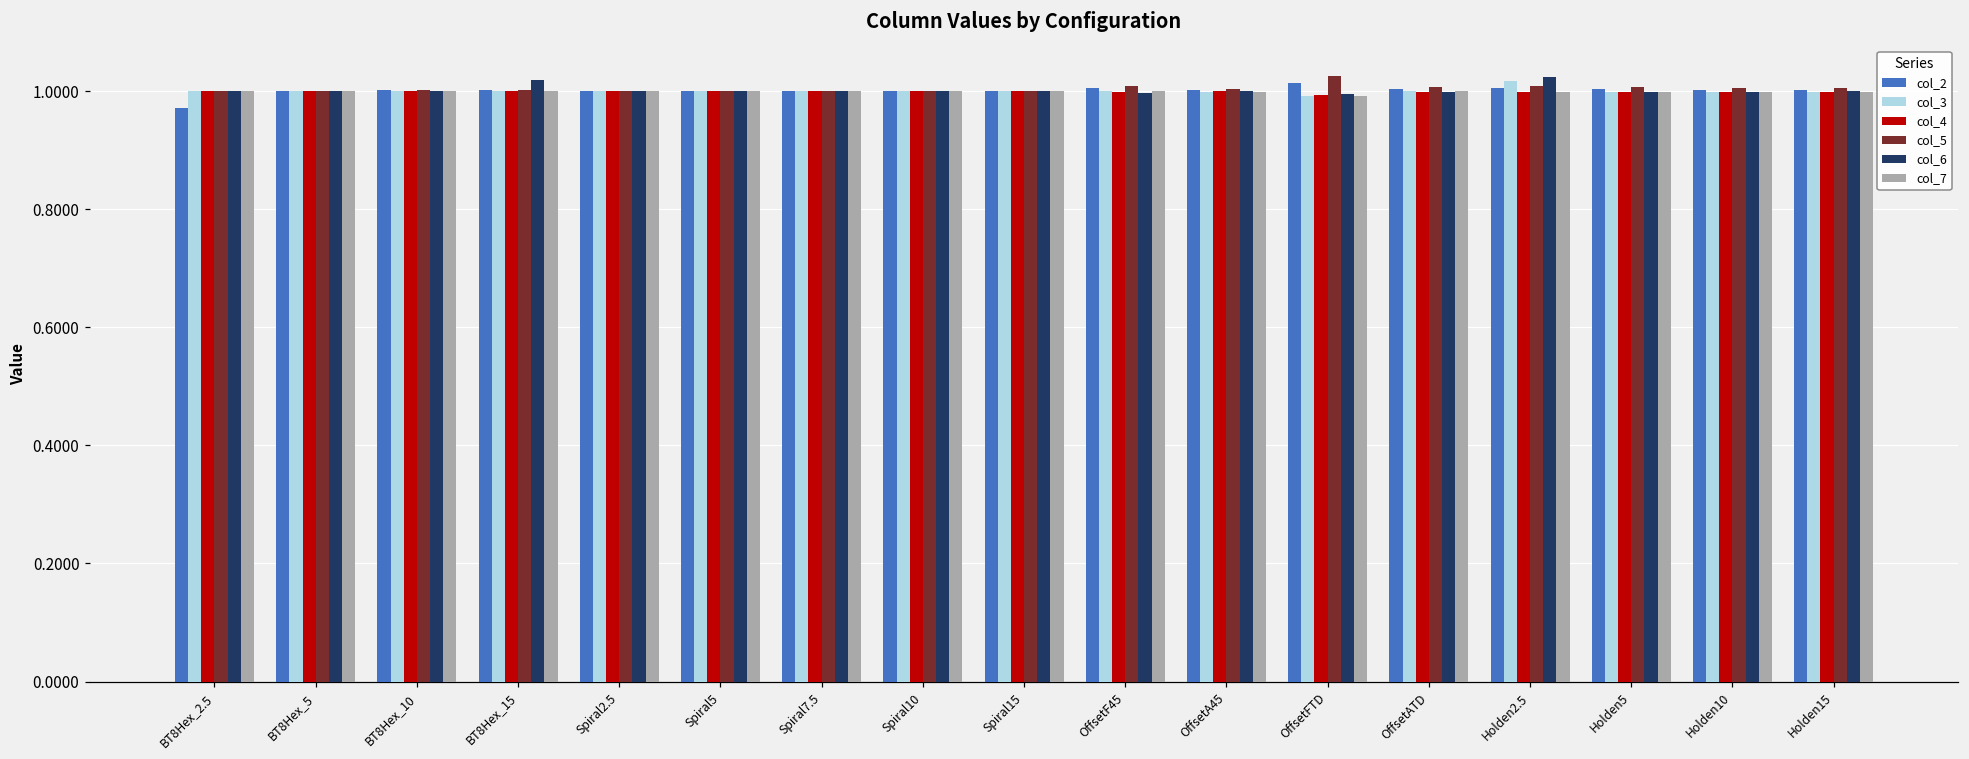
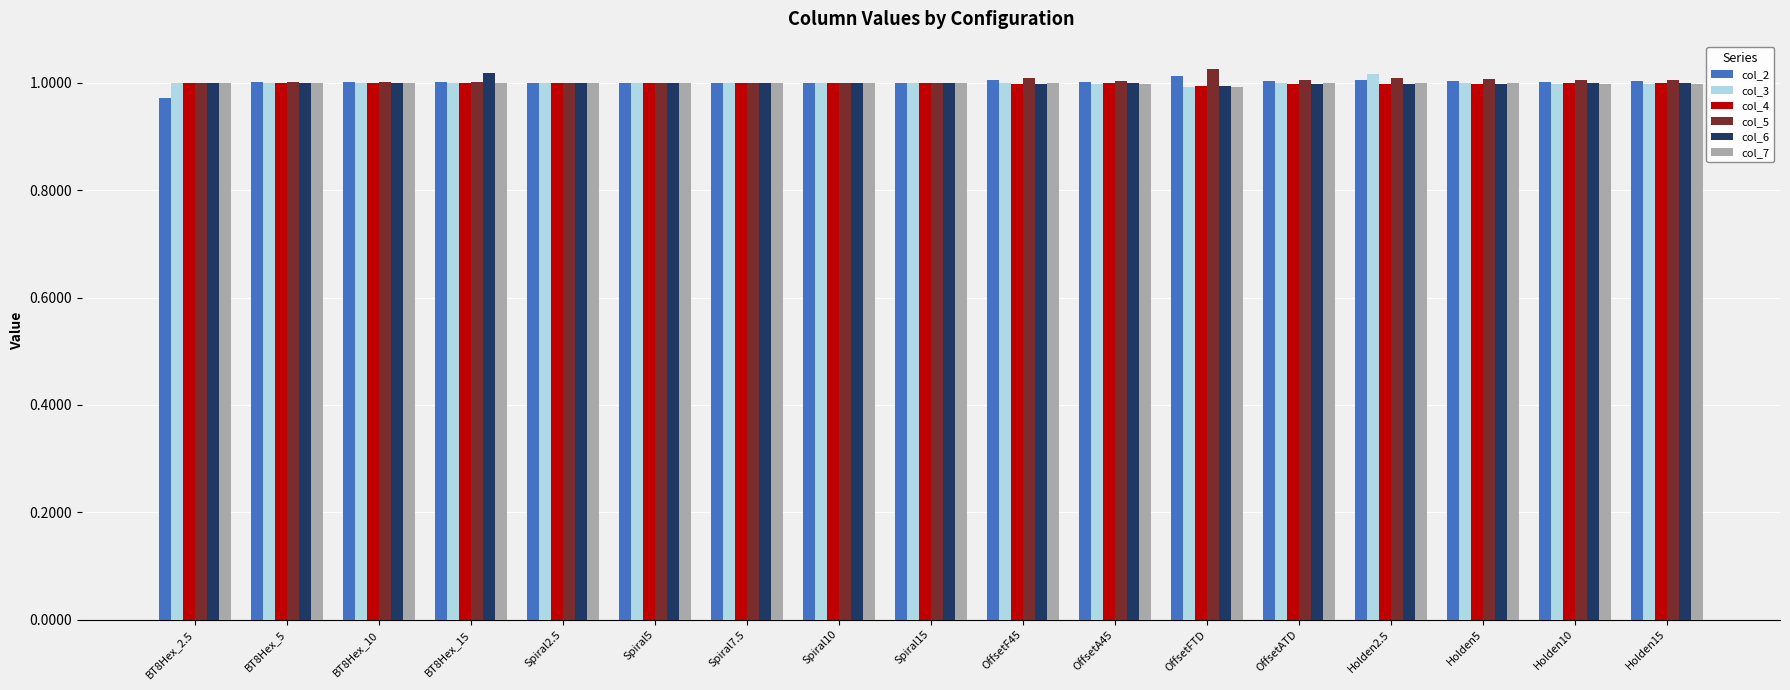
col_6, Holden2.5: 1.02 -> 1.00
